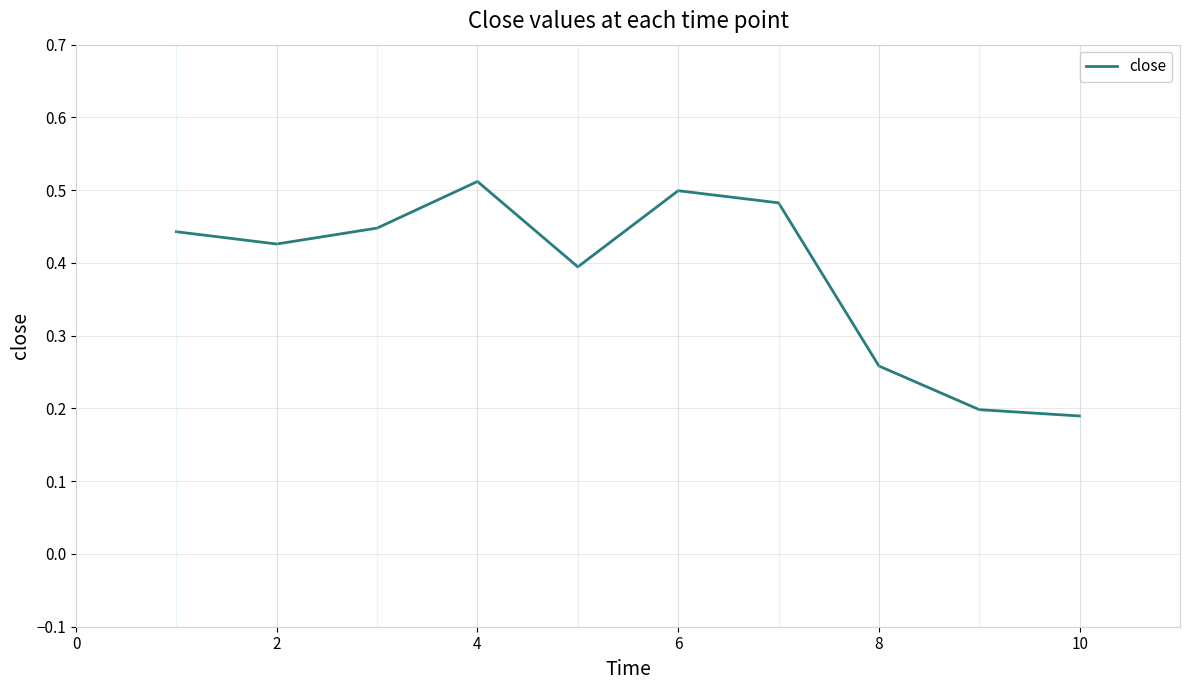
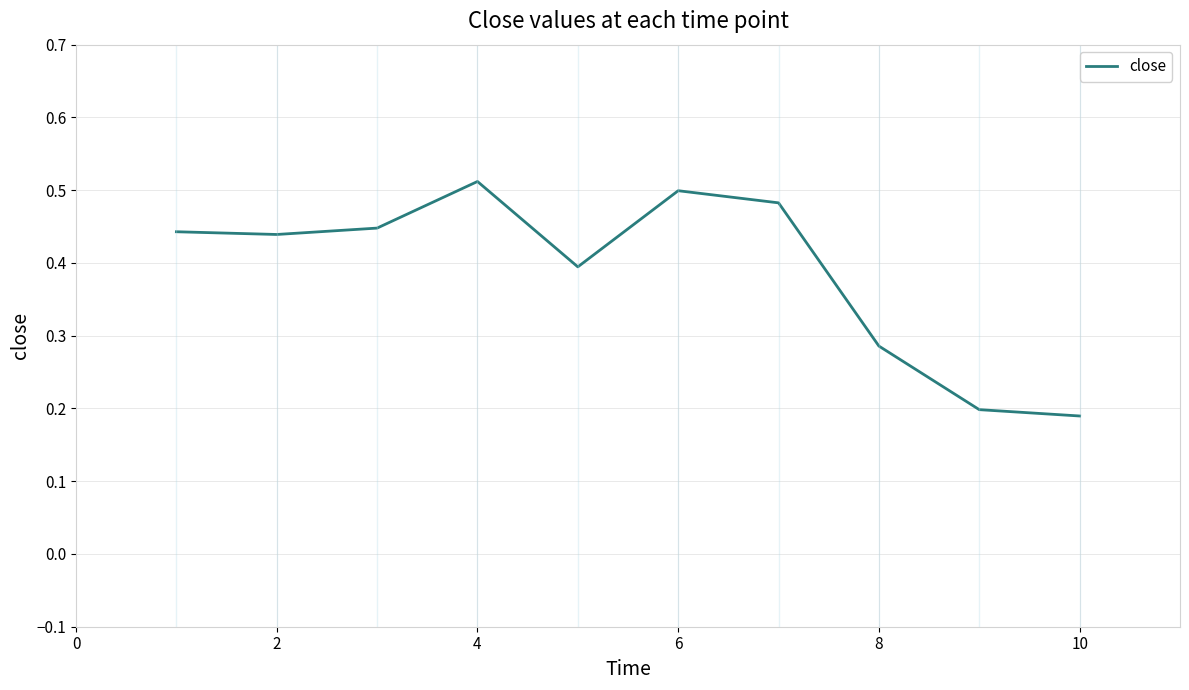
2: 0.43 -> 0.44
8: 0.26 -> 0.29
